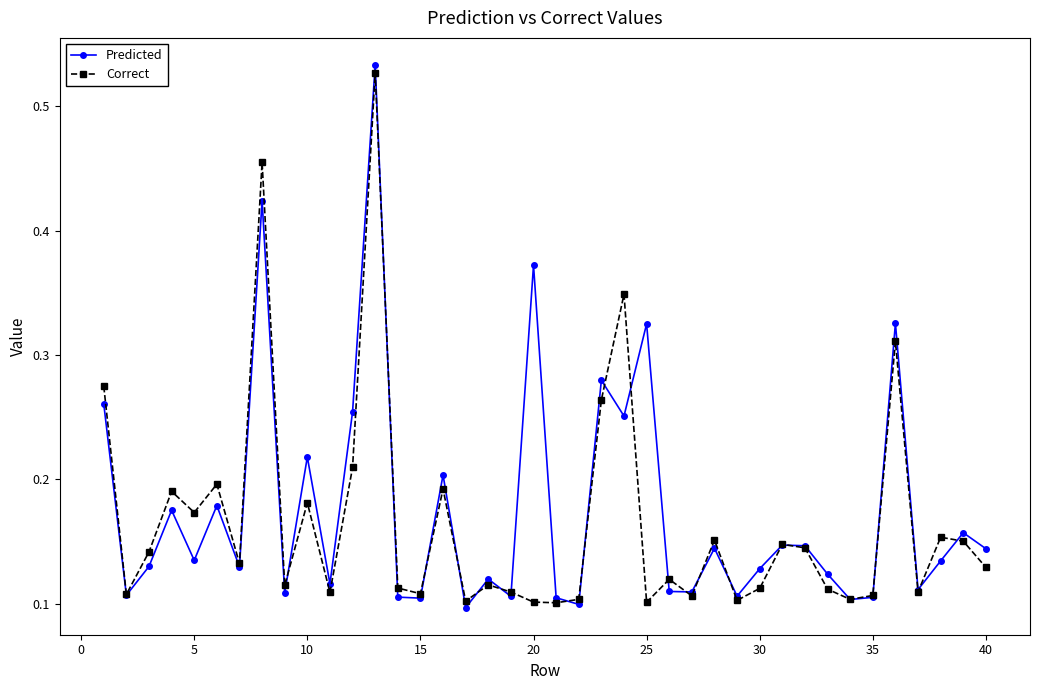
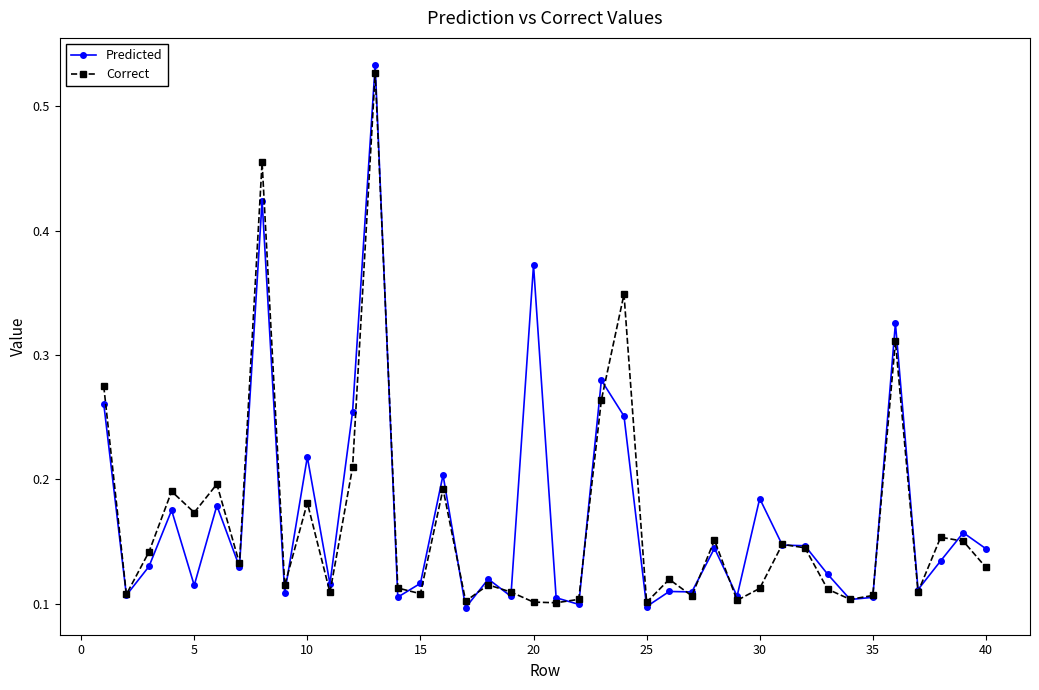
Predicted, 5: 0.135 -> 0.115
Predicted, 15: 0.105 -> 0.116
Predicted, 25: 0.325 -> 0.098
Predicted, 30: 0.128 -> 0.185
